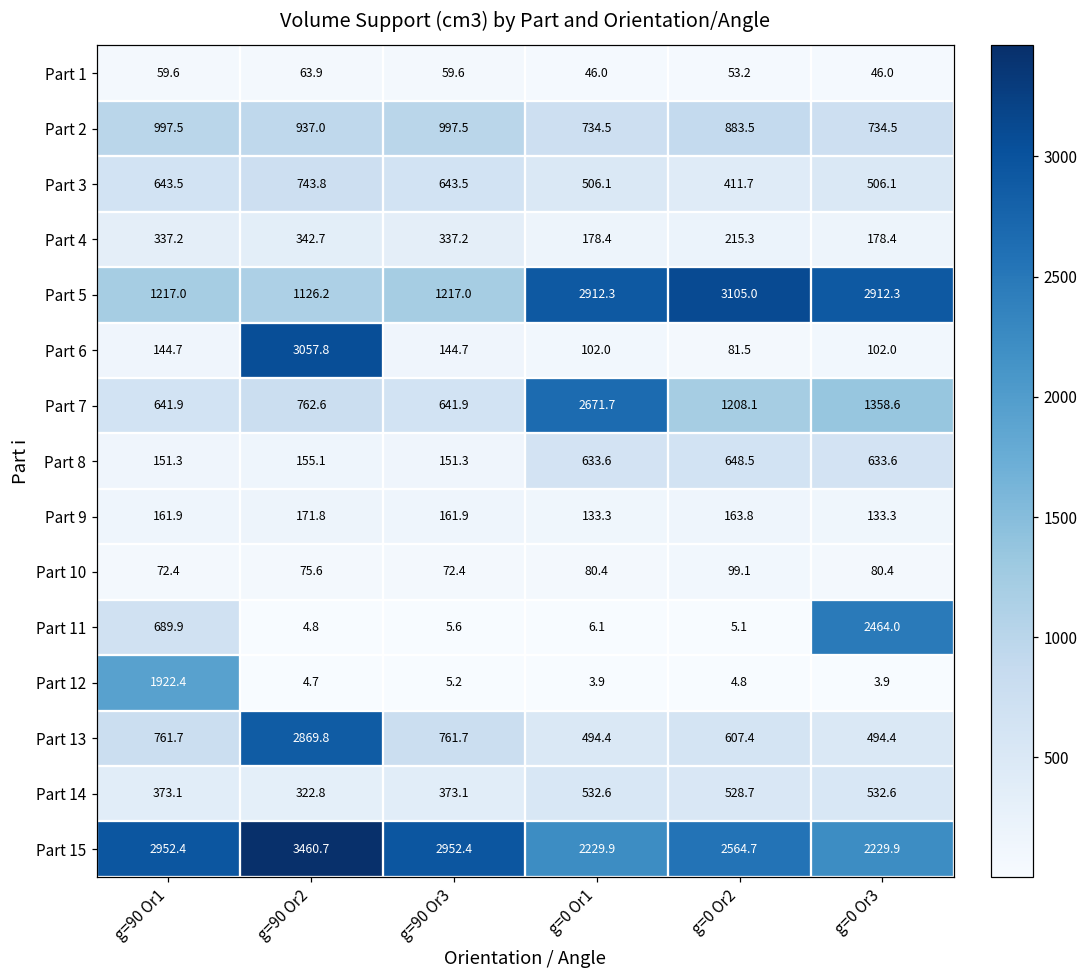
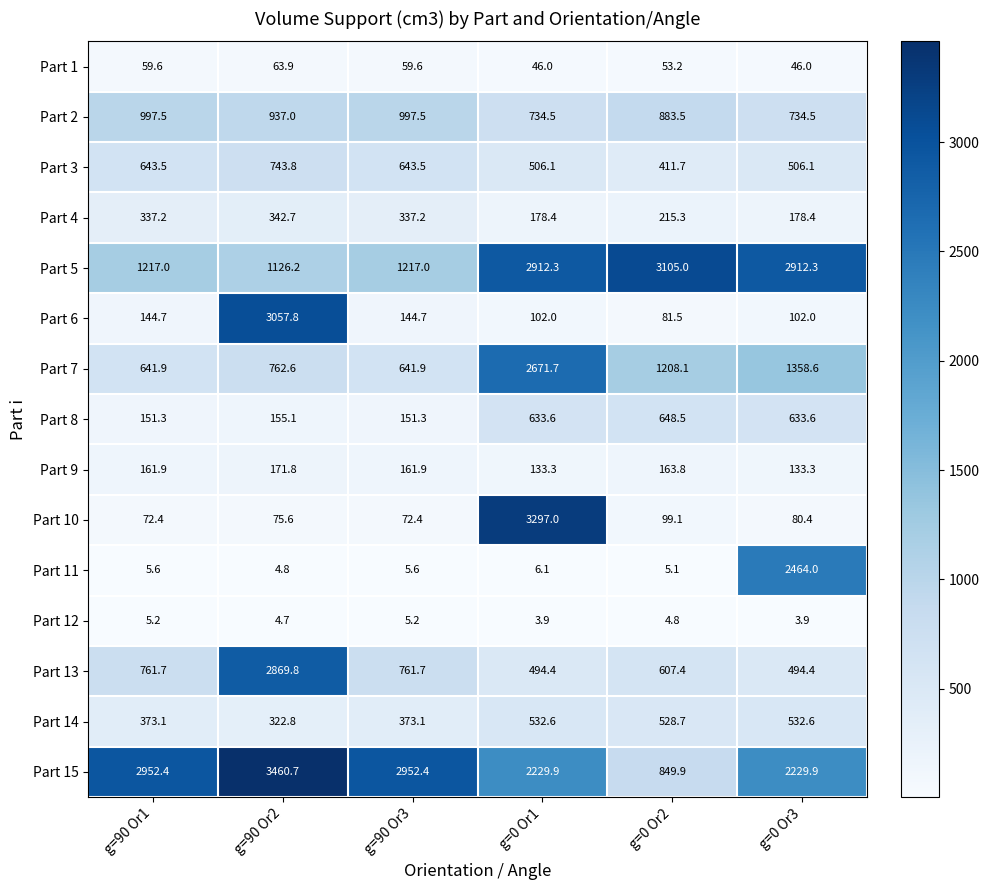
Part 10, g=0 Or1: 80.4 -> 3297.0
Part 11, g=90 Or1: 689.9 -> 5.6
Part 12, g=90 Or1: 1922.4 -> 5.2
Part 15, g=0 Or2: 2564.7 -> 849.9
